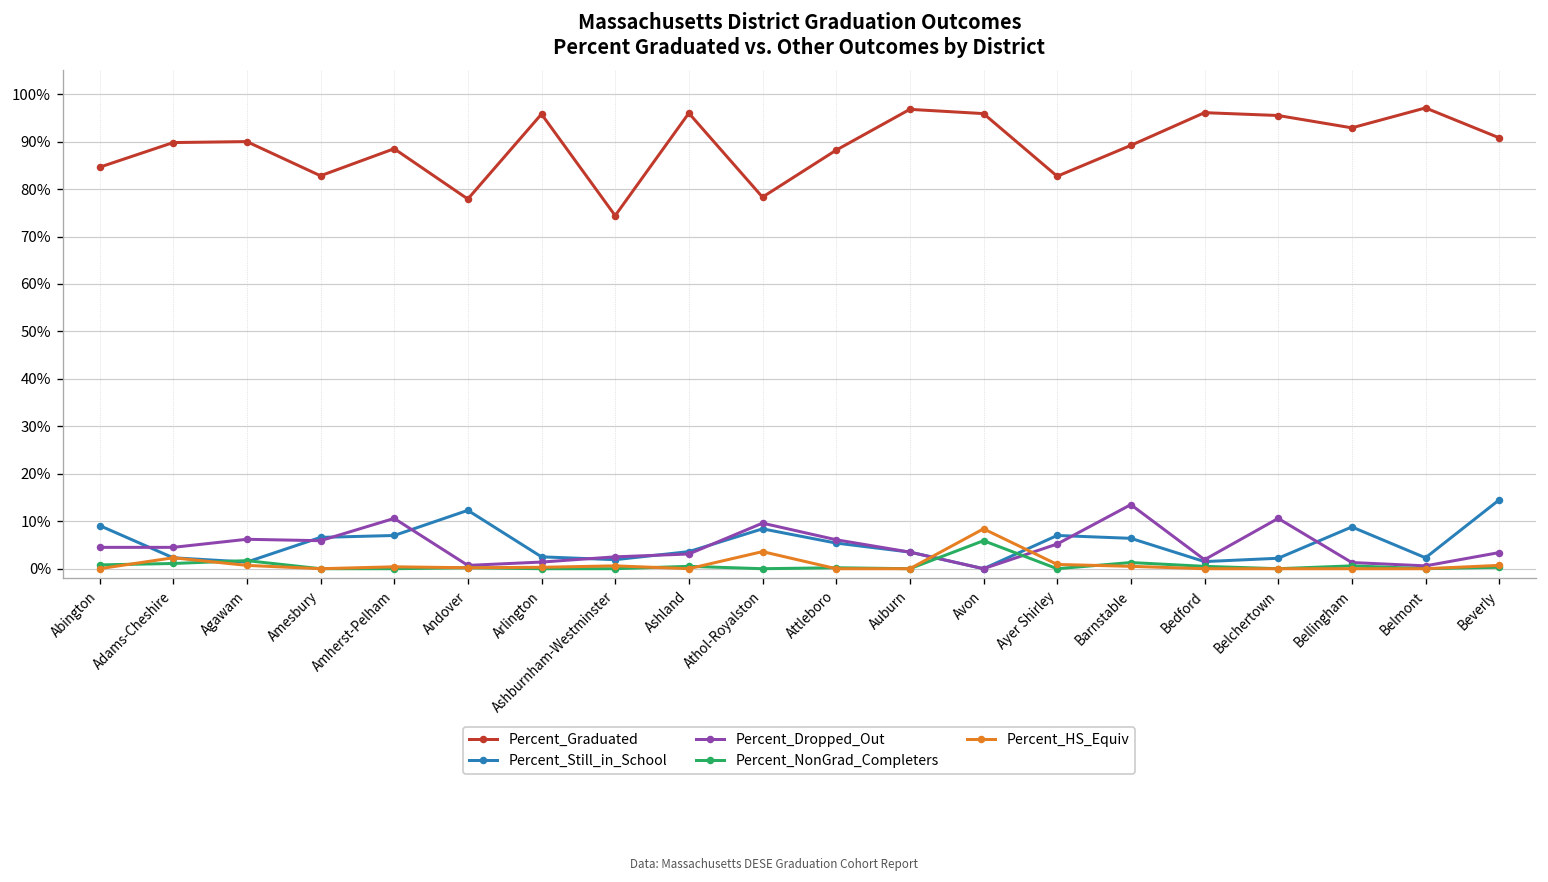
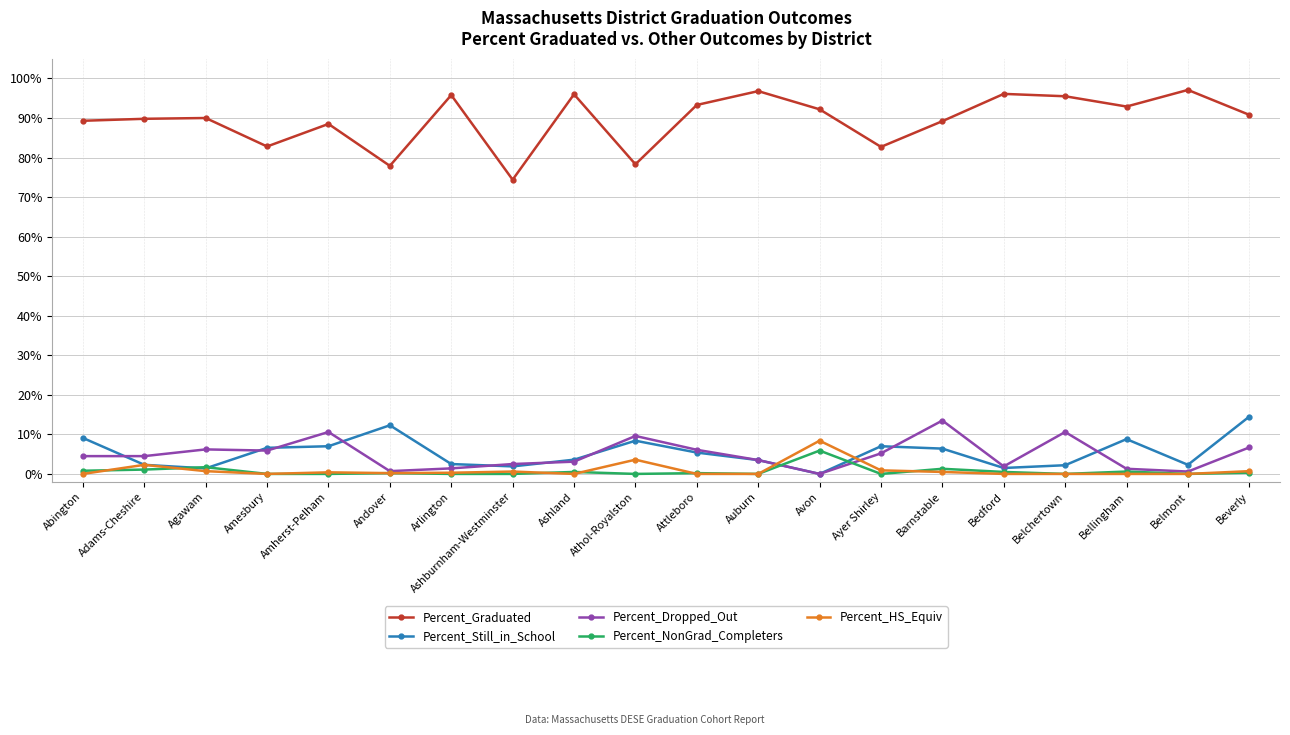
Percent_Graduated, Abington: 85% -> 89%
Percent_Graduated, Attleboro: 88% -> 93%
Percent_Graduated, Avon: 96% -> 92%
Percent_Dropped_Out, Beverly: 3% -> 7%
